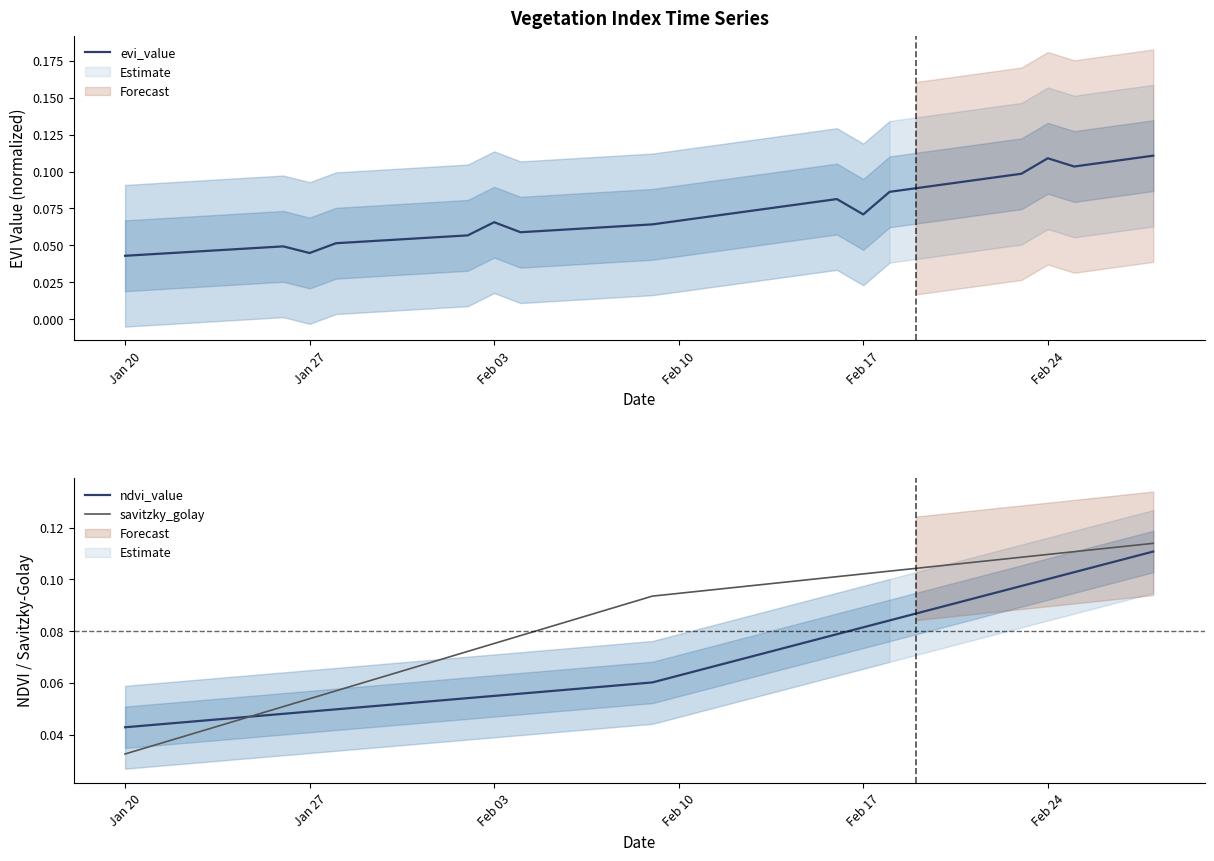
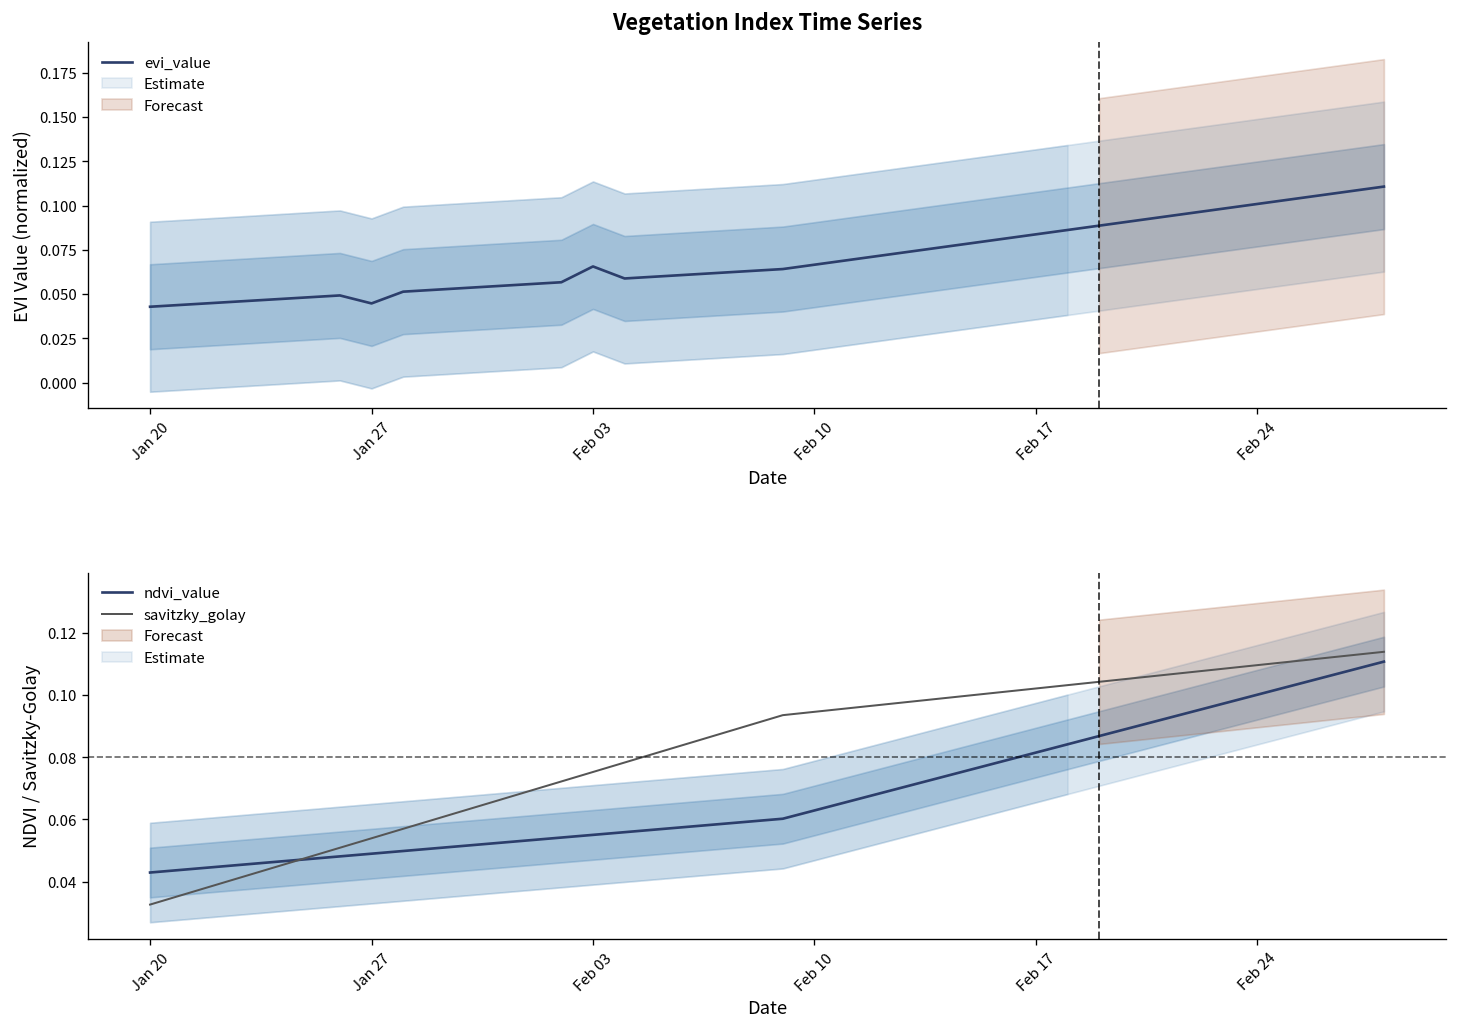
Vegetation Index Time Series, evi_value, Feb 17: 0.071 -> 0.084
Vegetation Index Time Series, evi_value, Feb 24: 0.109 -> 0.101
